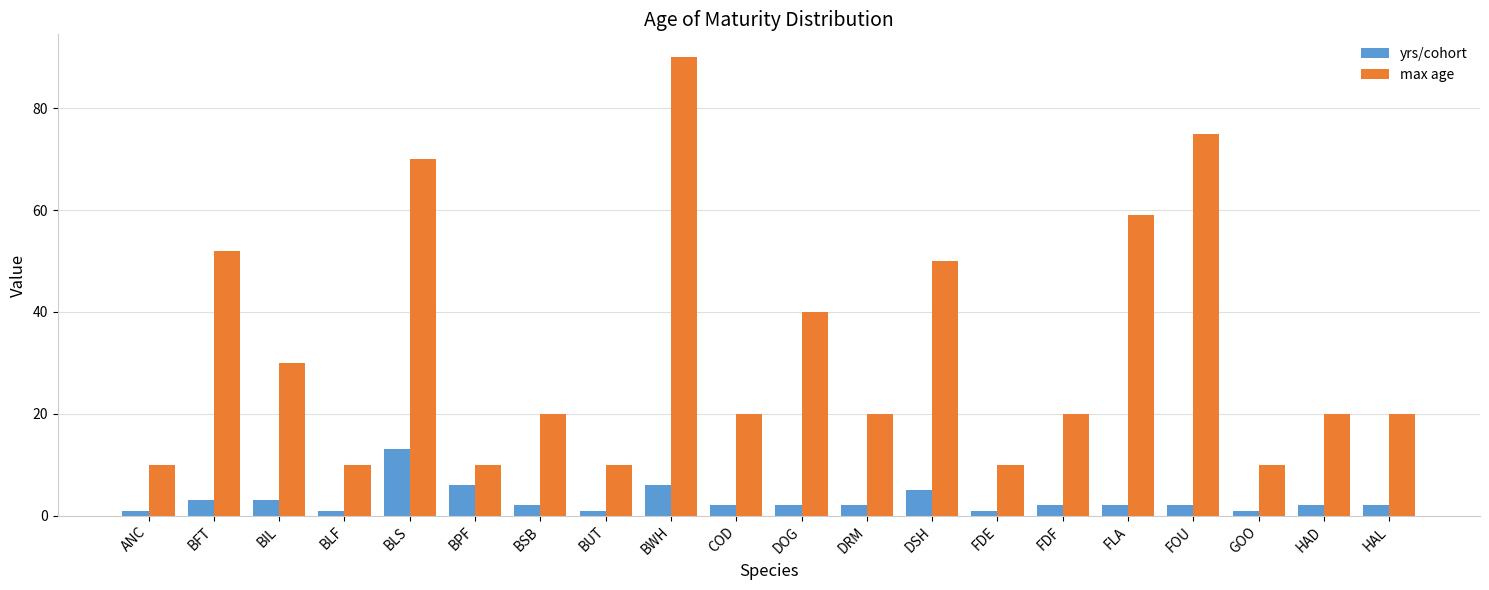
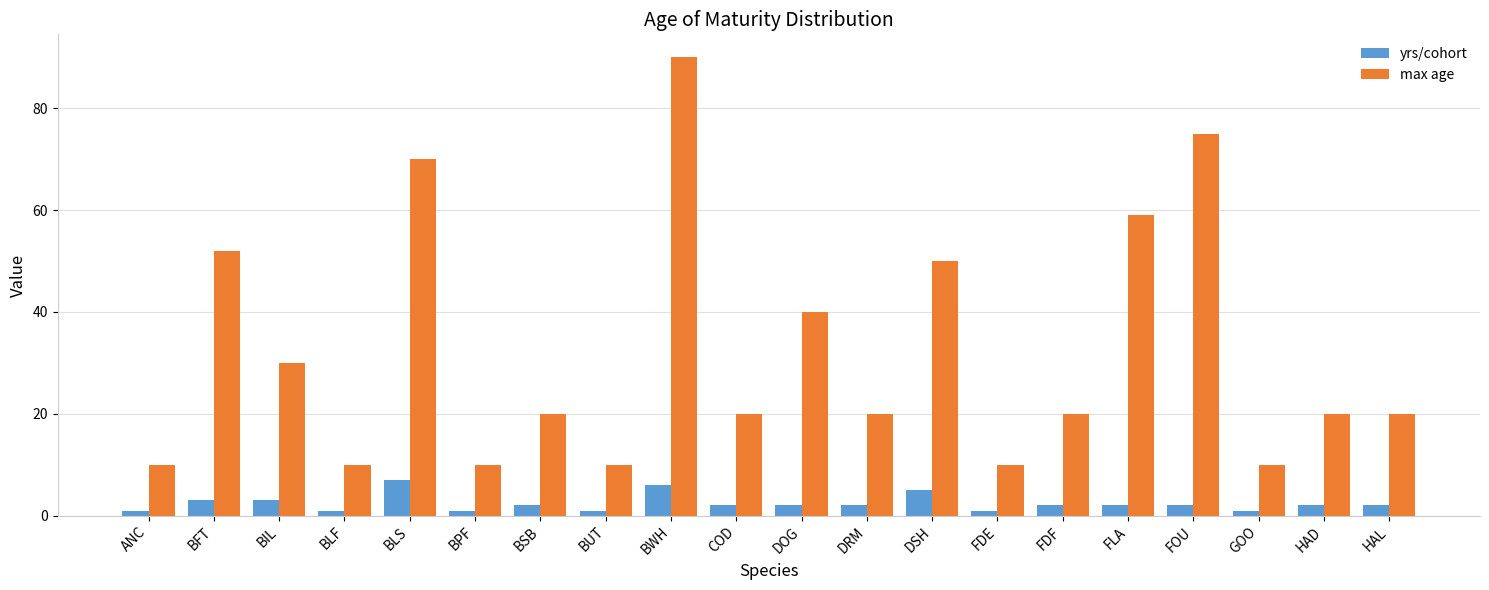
yrs/cohort, BLS: 13 -> 7
yrs/cohort, BPF: 6 -> 1
